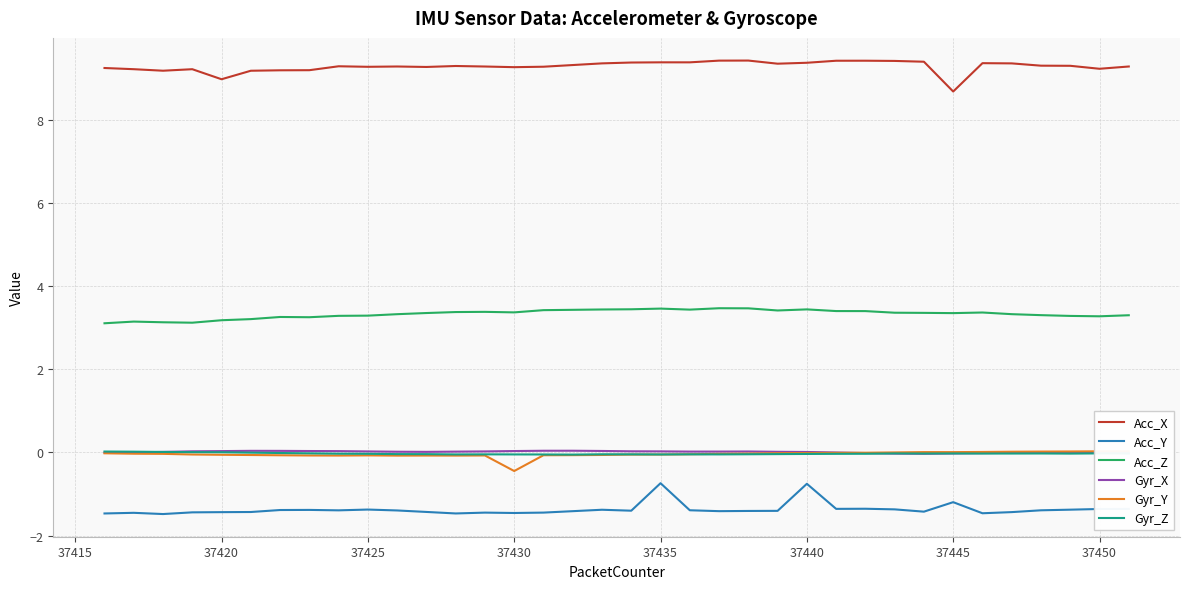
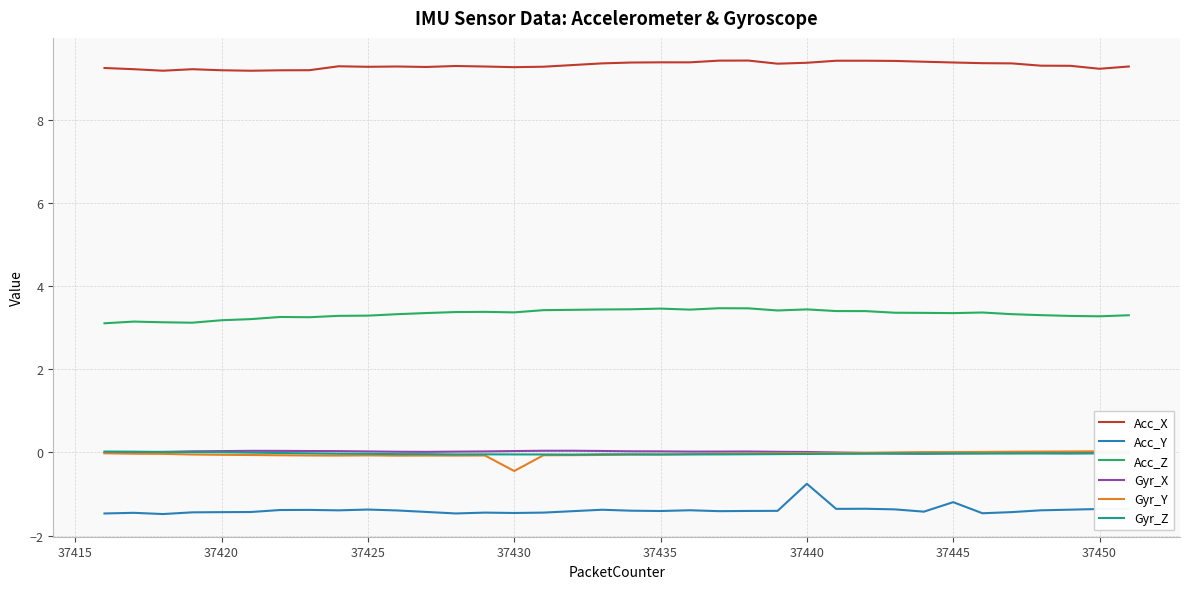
Acc_X, 37420: 9.0 -> 9.2
Acc_Y, 37435: -0.7 -> -1.4
Acc_X, 37445: 8.7 -> 9.4
